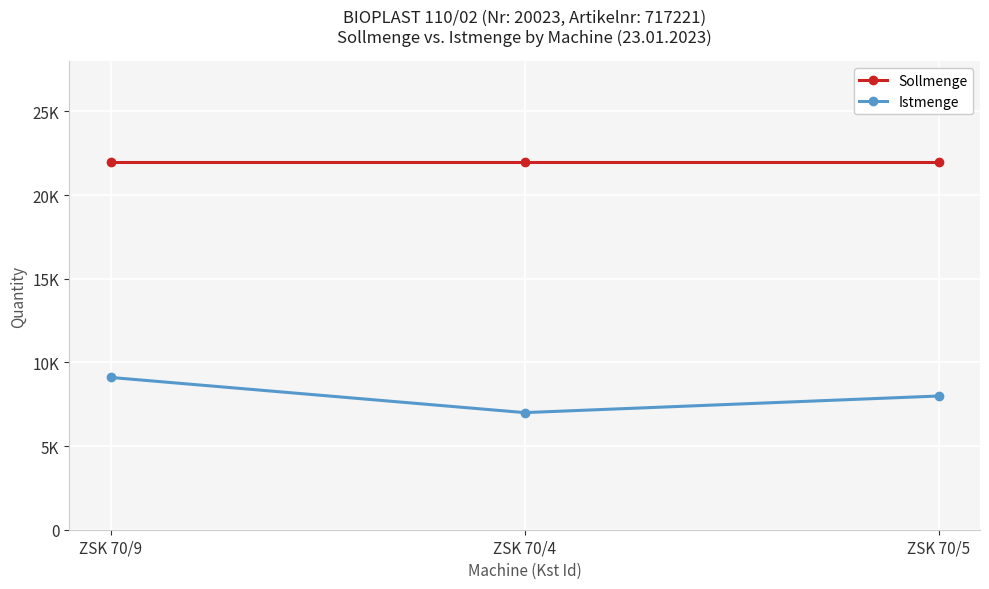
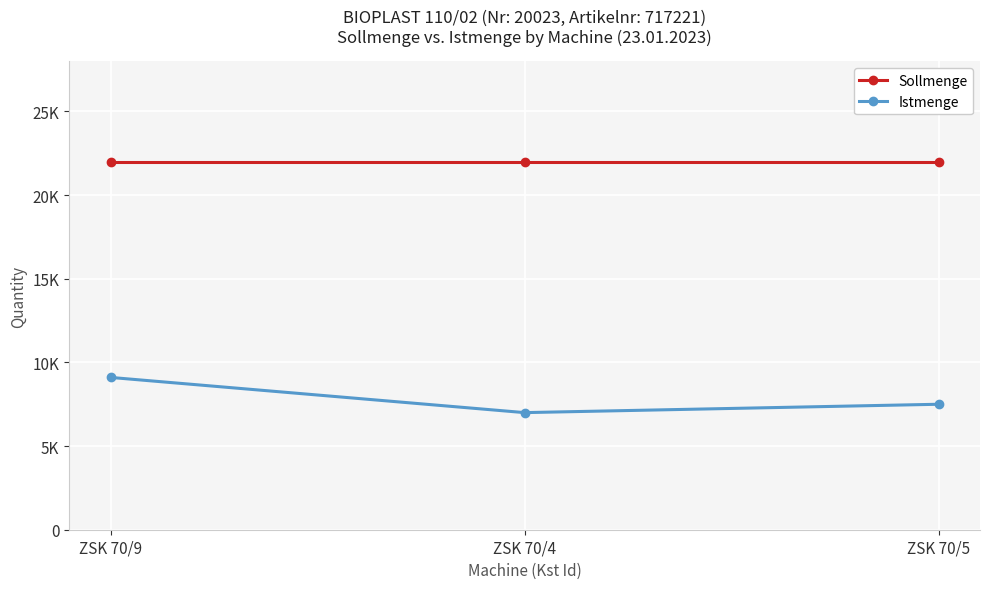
Istmenge, ZSK 70/5: 8000 -> 7500
